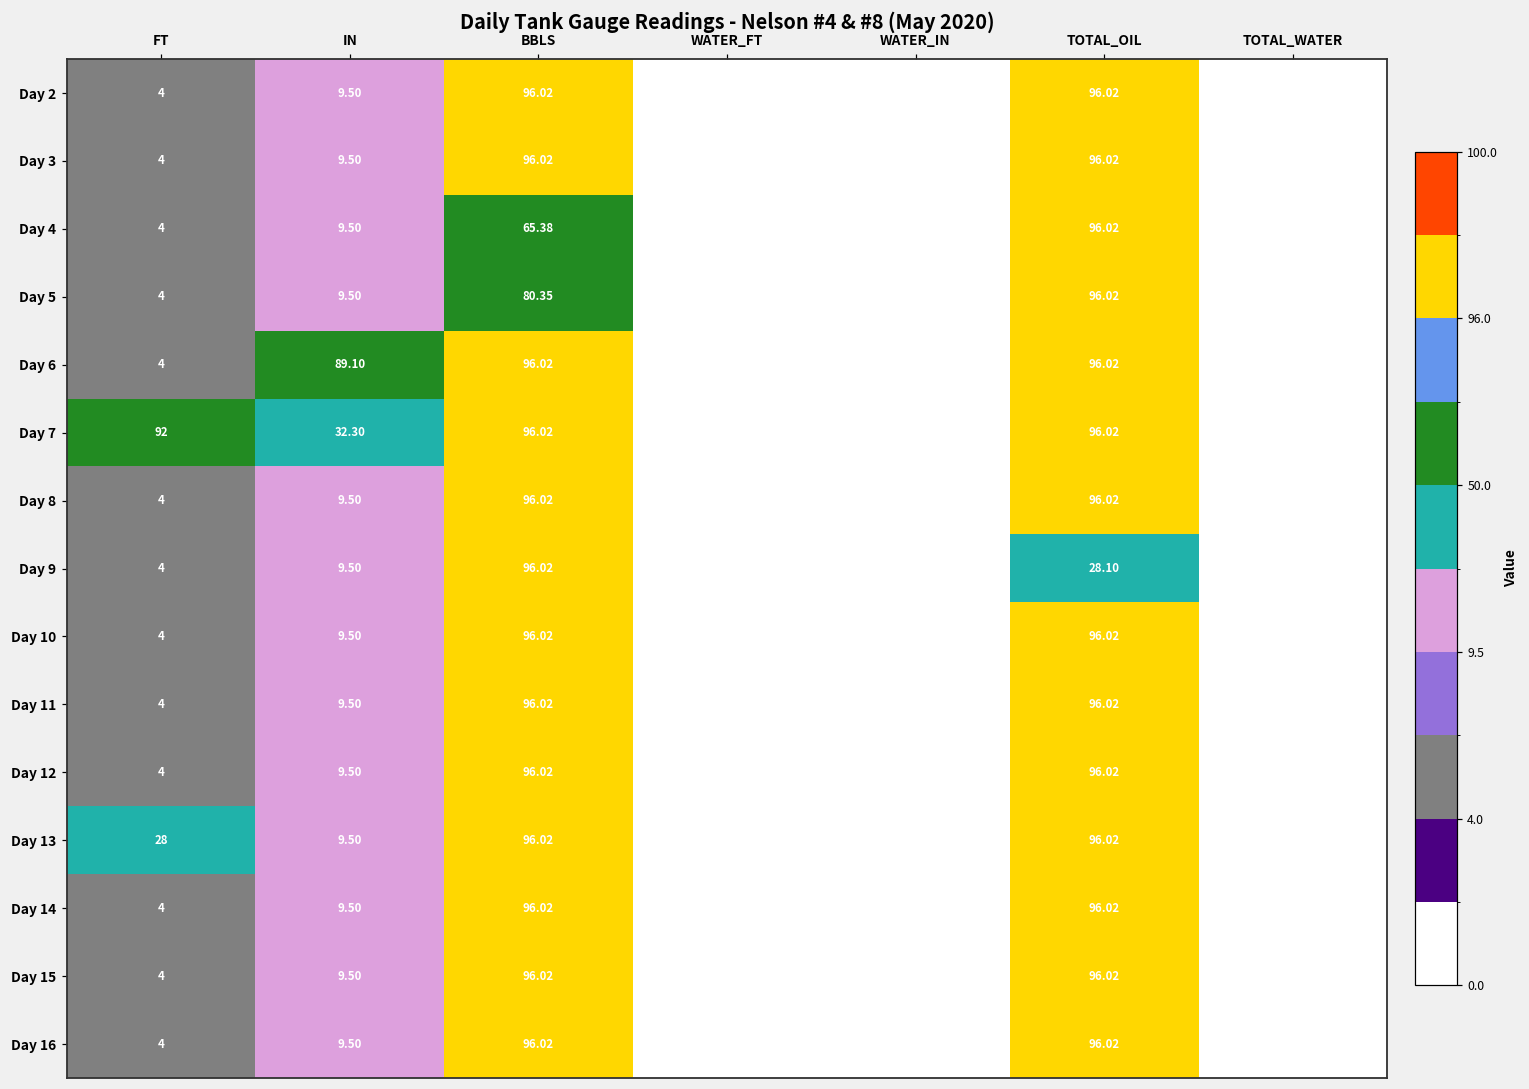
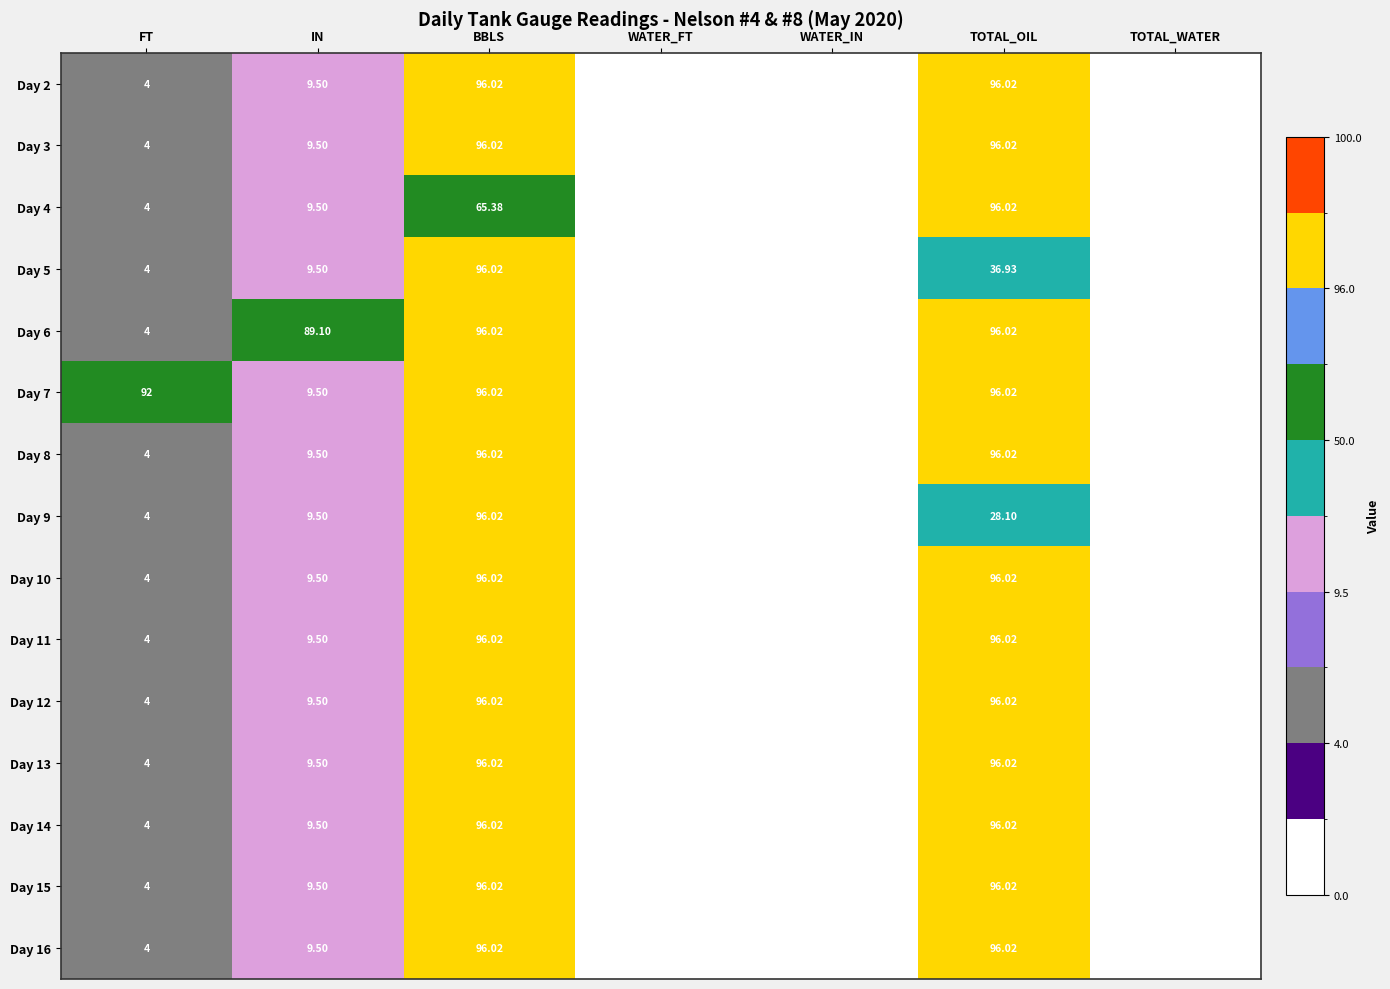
Day 5, BBLS: 80.35 -> 96.02
Day 5, TOTAL_OIL: 96.02 -> 36.93
Day 7, IN: 32.30 -> 9.50
Day 13, FT: 28 -> 4
